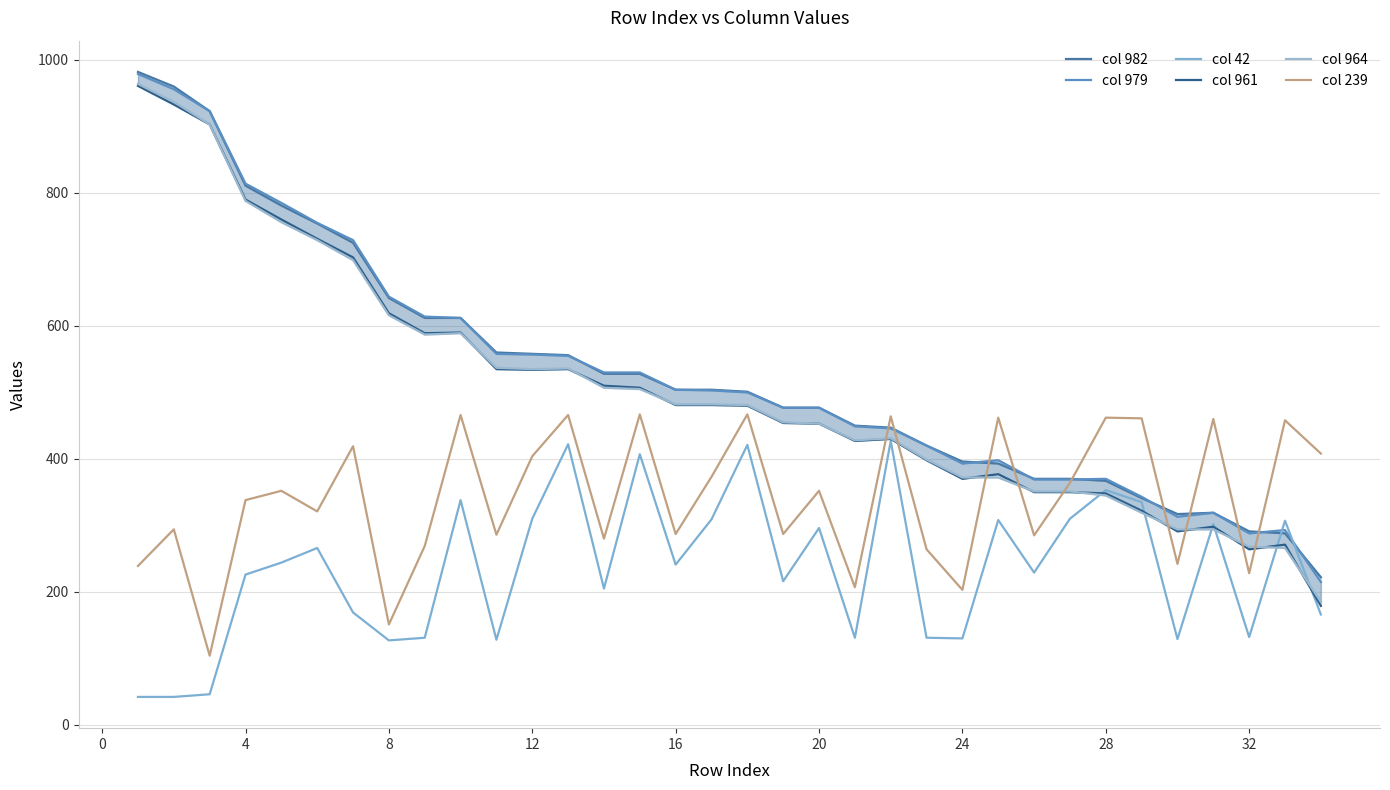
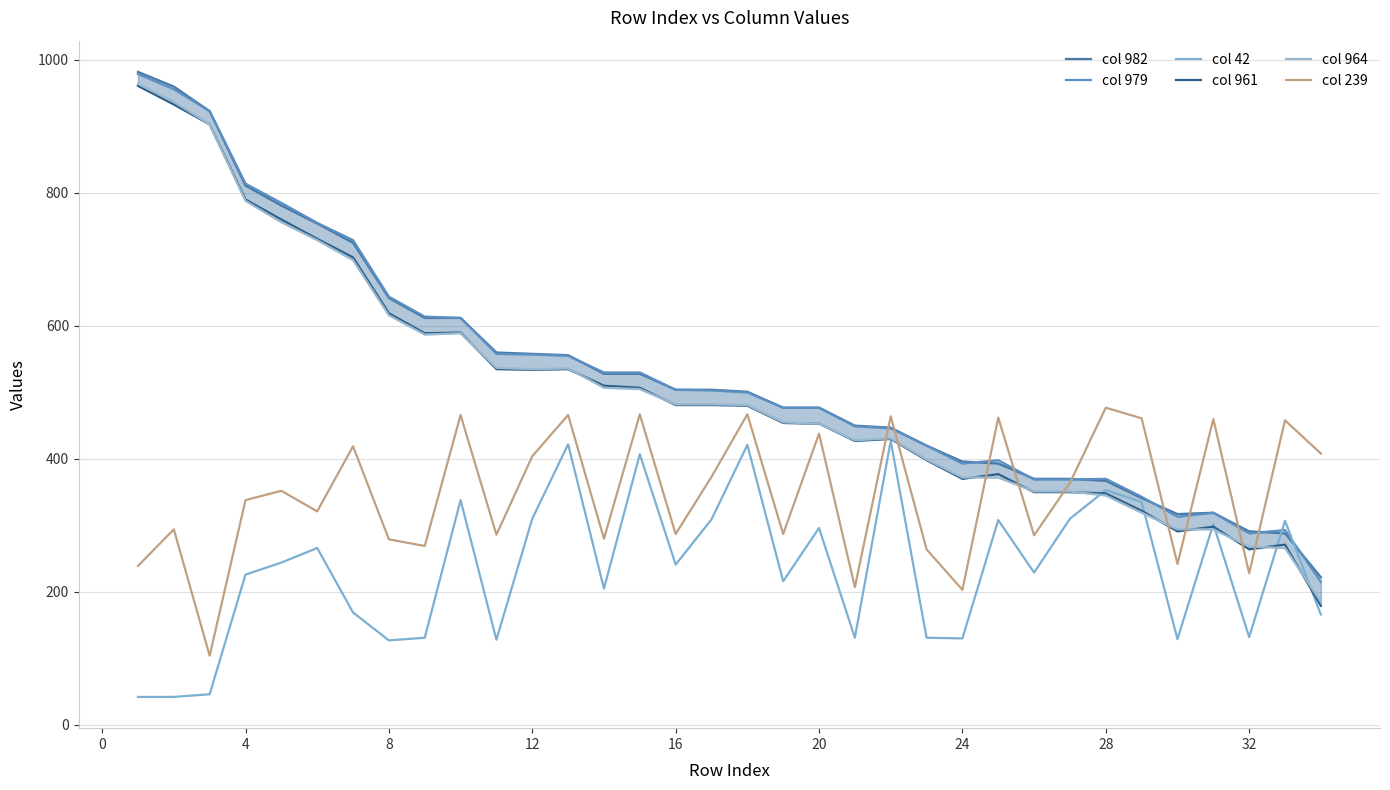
col 239, 8: 150 -> 280
col 239, 20: 350 -> 440
col 239, 28: 460 -> 480
